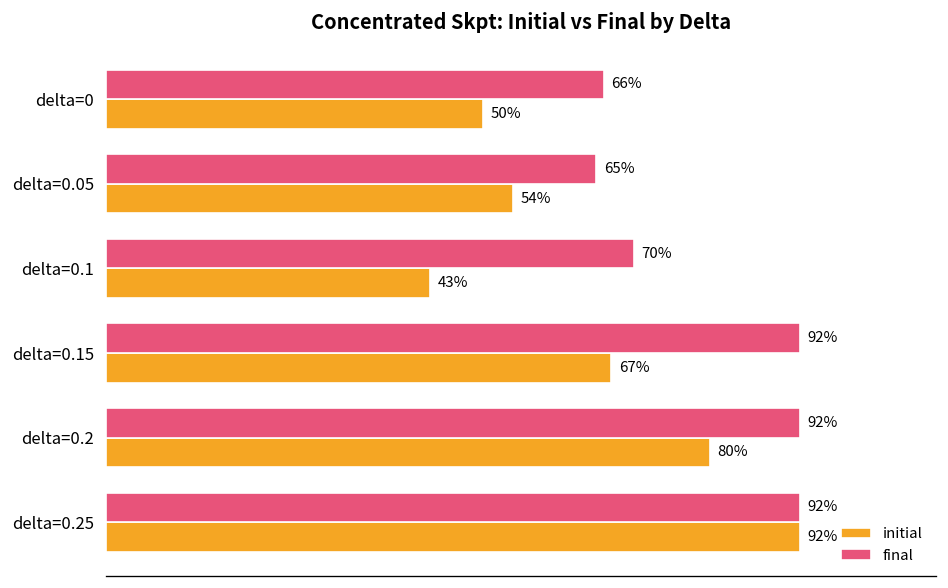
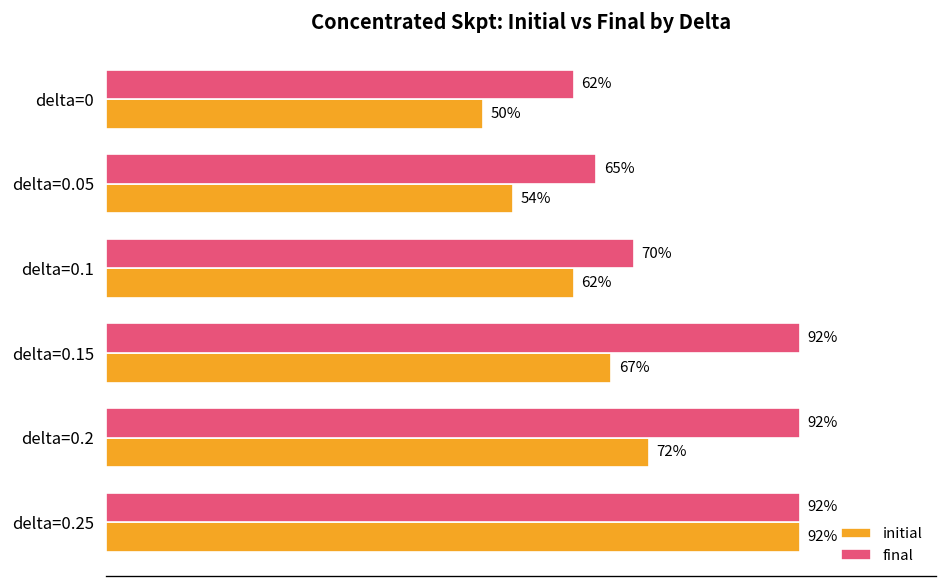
final, delta=0: 66% -> 62%
initial, delta=0.1: 43% -> 62%
initial, delta=0.2: 80% -> 72%
